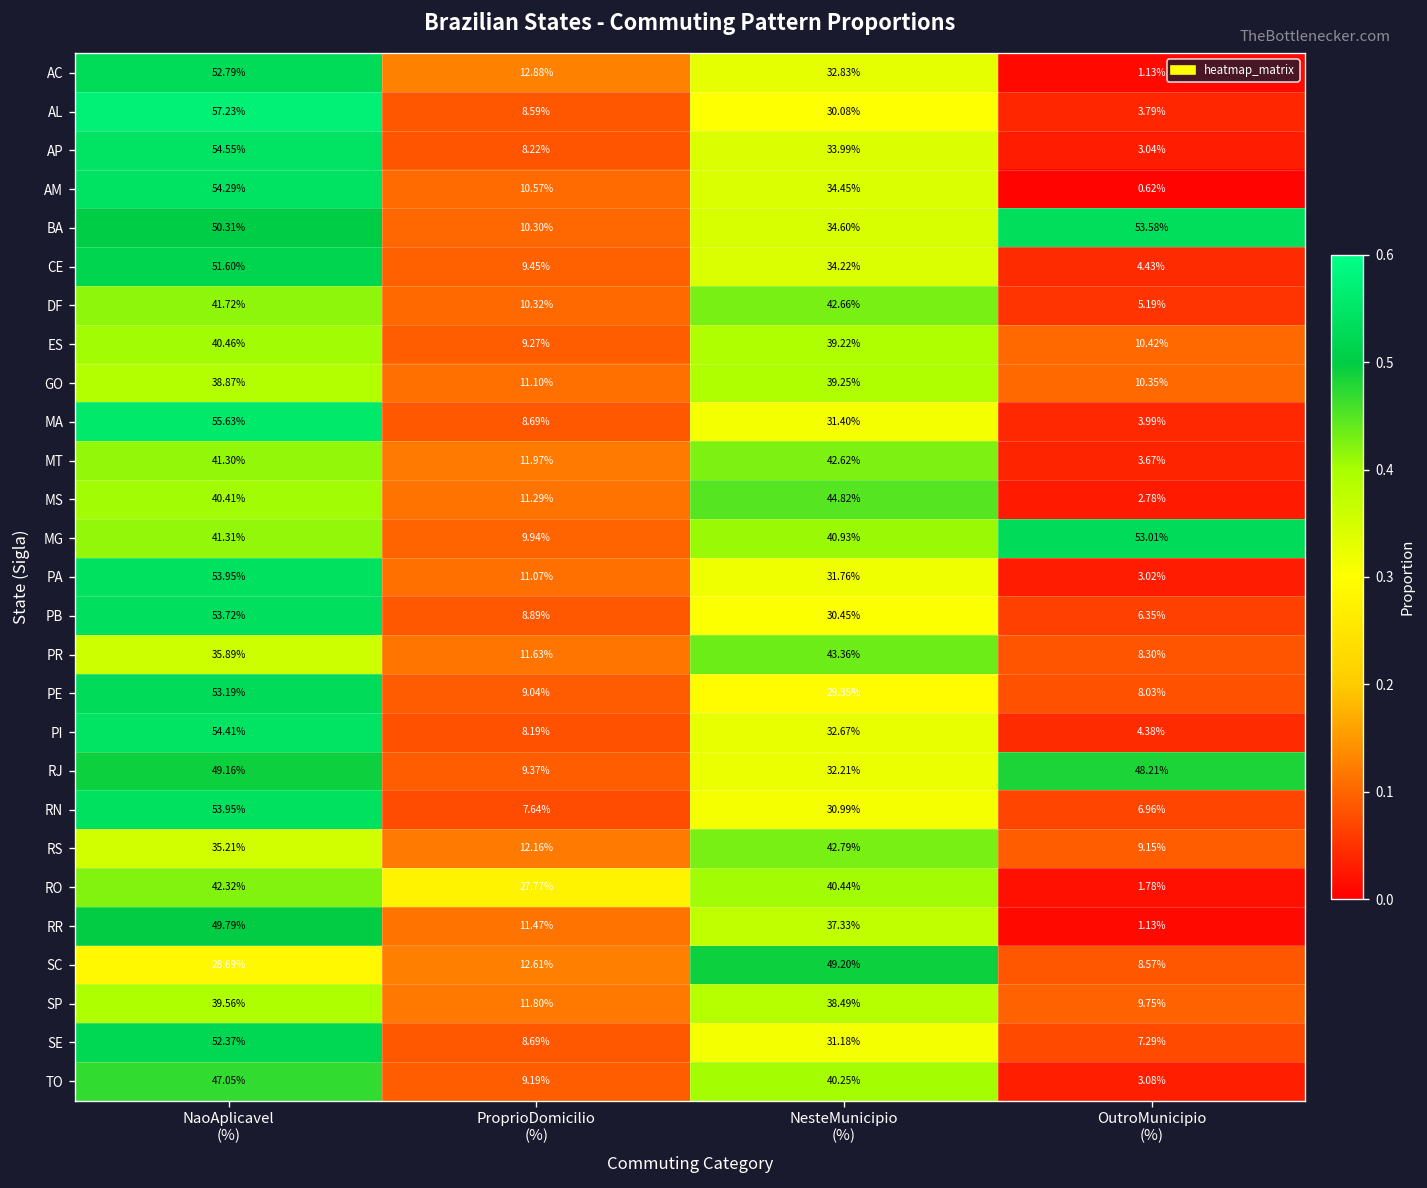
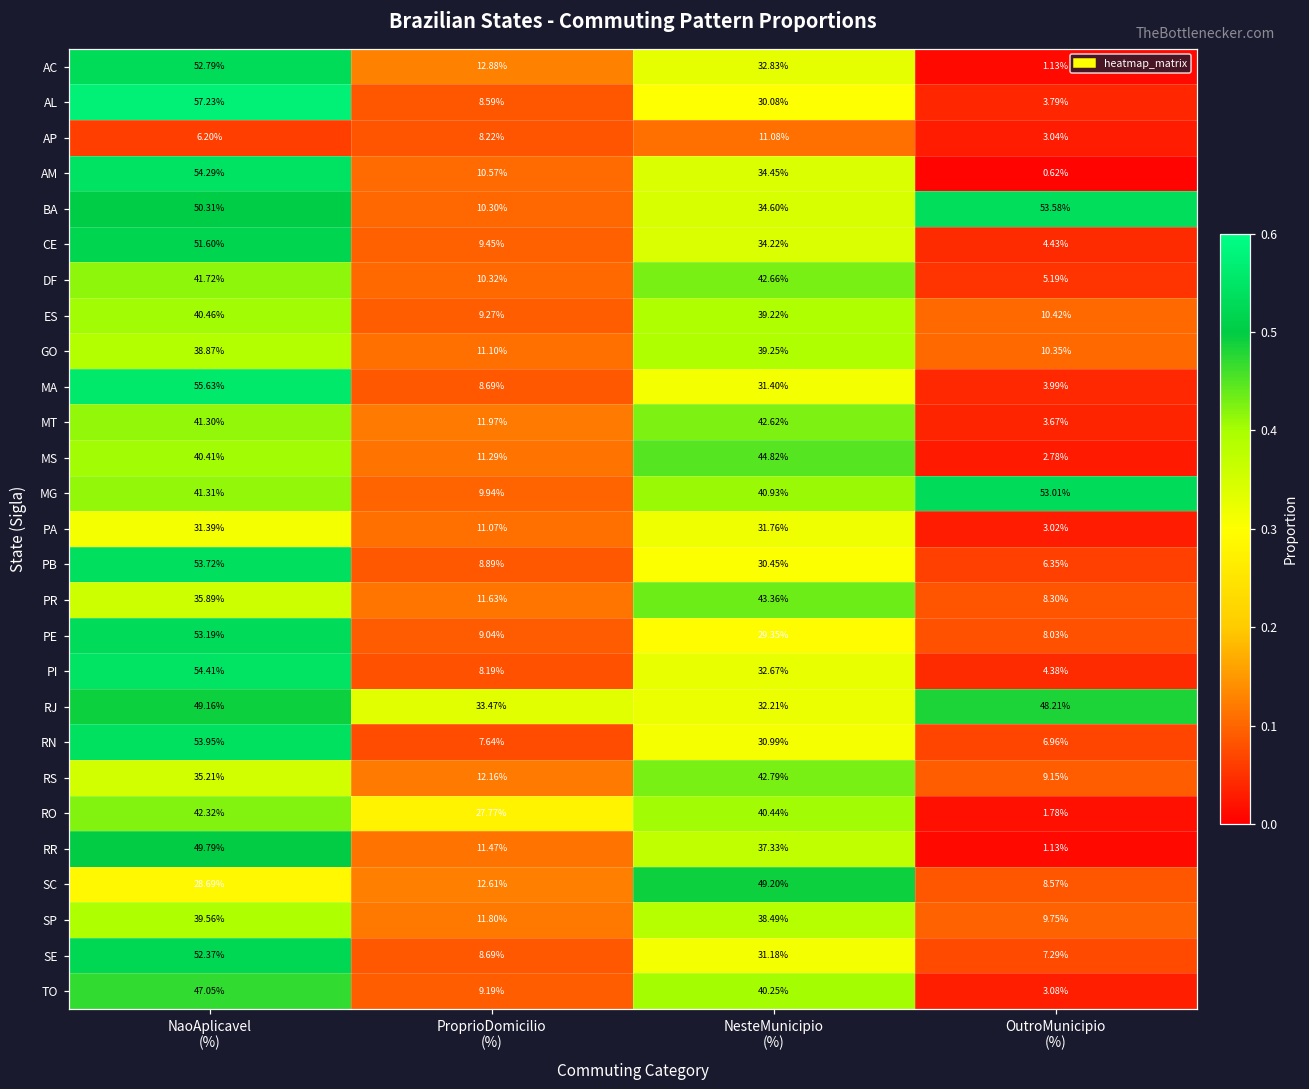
AP, NaoAplicavel (%): 54.55% -> 6.20%
AP, NesteMunicipio (%): 33.99% -> 11.08%
PA, NaoAplicavel (%): 53.95% -> 31.39%
RJ, ProprioDomicilio (%): 9.37% -> 33.47%
